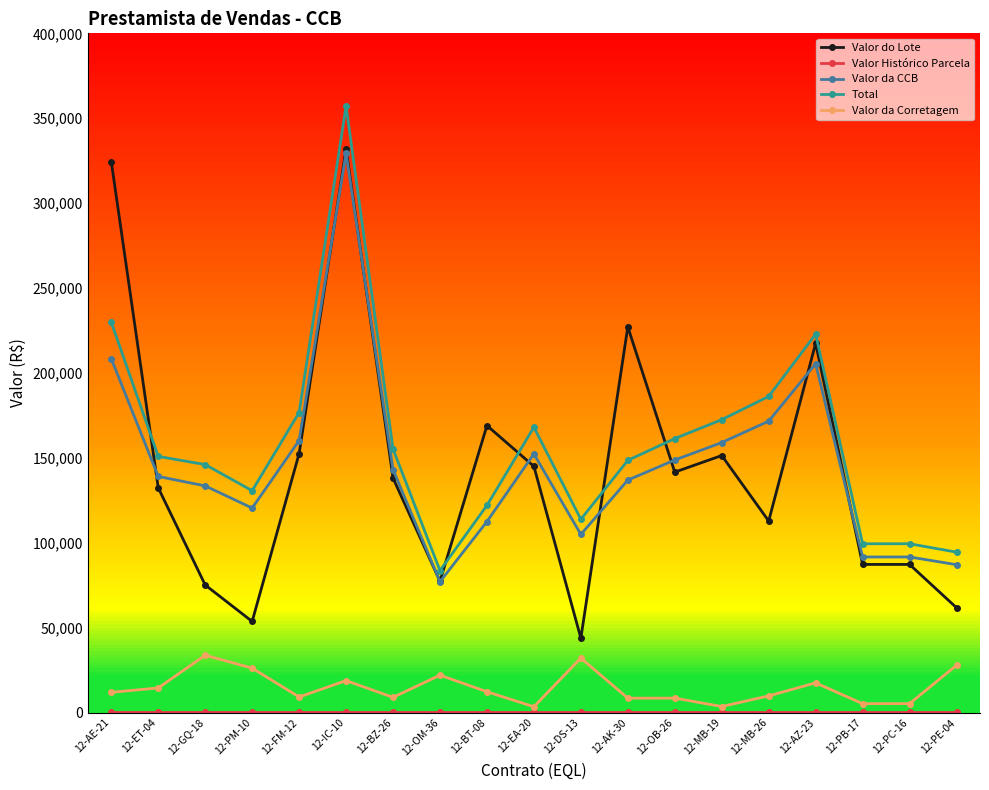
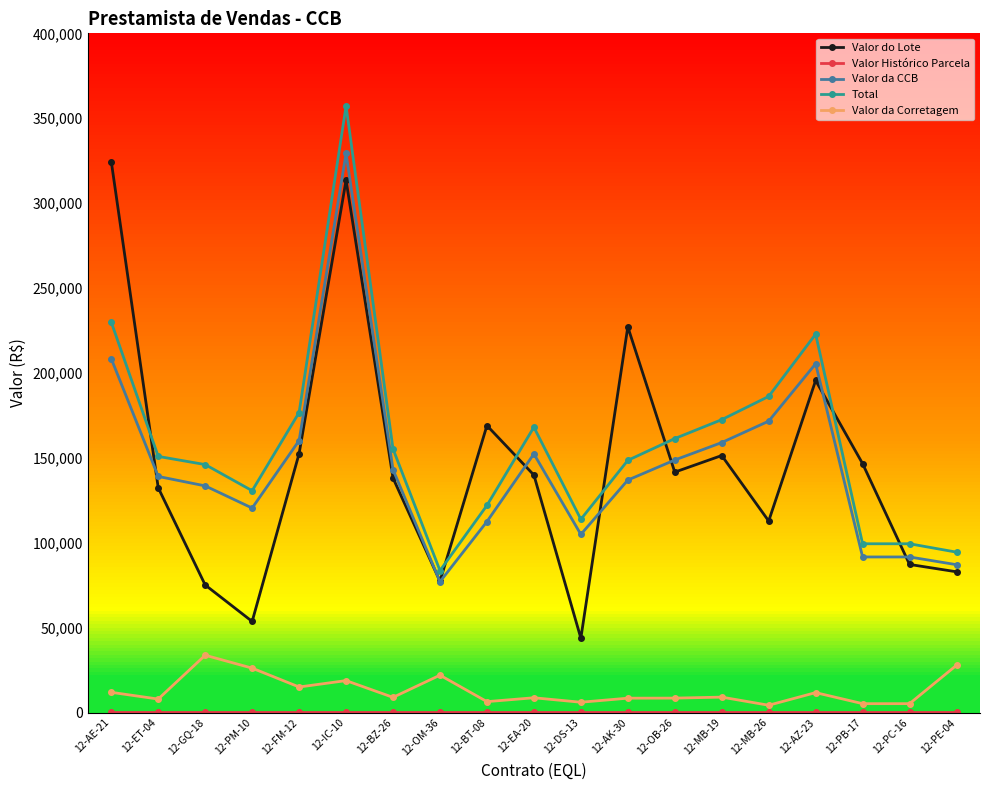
Valor da Corretagem, 12-ET-04: 14,000 -> 8,000
Valor da Corretagem, 12-FM-12: 9,000 -> 15,000
Valor do Lote, 12-IC-10: 332,000 -> 313,000
Valor da Corretagem, 12-BT-08: 12,000 -> 6,000
Valor do Lote, 12-EA-20: 145,000 -> 140,000
Valor da Corretagem, 12-EA-20: 3,000 -> 9,000
Valor da Corretagem, 12-DS-13: 32,000 -> 6,000
Valor da Corretagem, 12-MB-19: 4,000 -> 9,000
Valor da Corretagem, 12-MB-26: 10,000 -> 4,000
Valor do Lote, 12-AZ-23: 217,000 -> 196,000
Valor da Corretagem, 12-AZ-23: 17,000 -> 12,000
Valor do Lote, 12-PB-17: 87,000 -> 147,000
Valor do Lote, 12-PE-04: 62,000 -> 83,000
